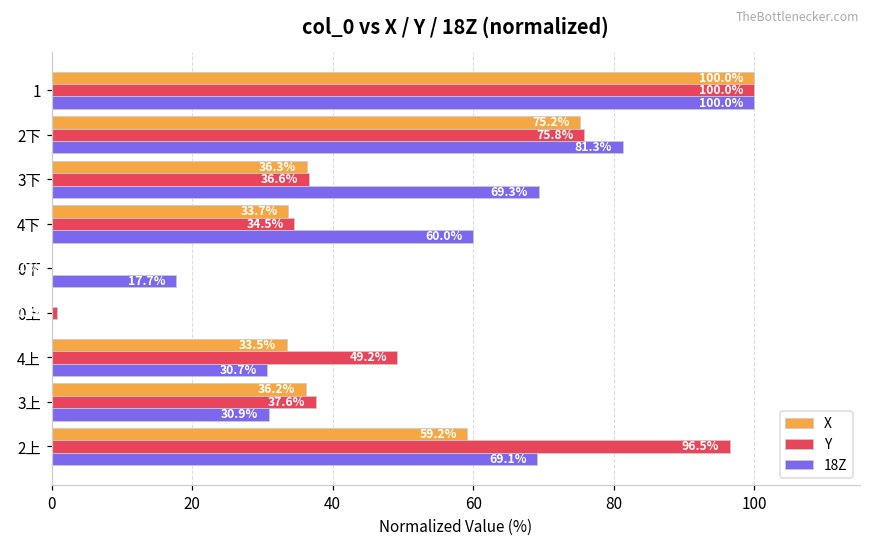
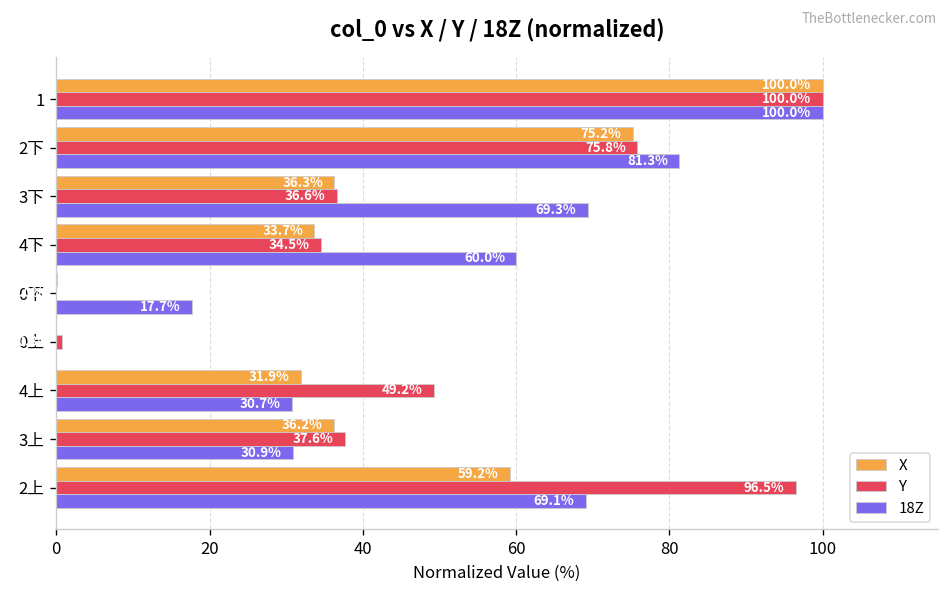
X, 4上: 33.5% -> 31.9%
